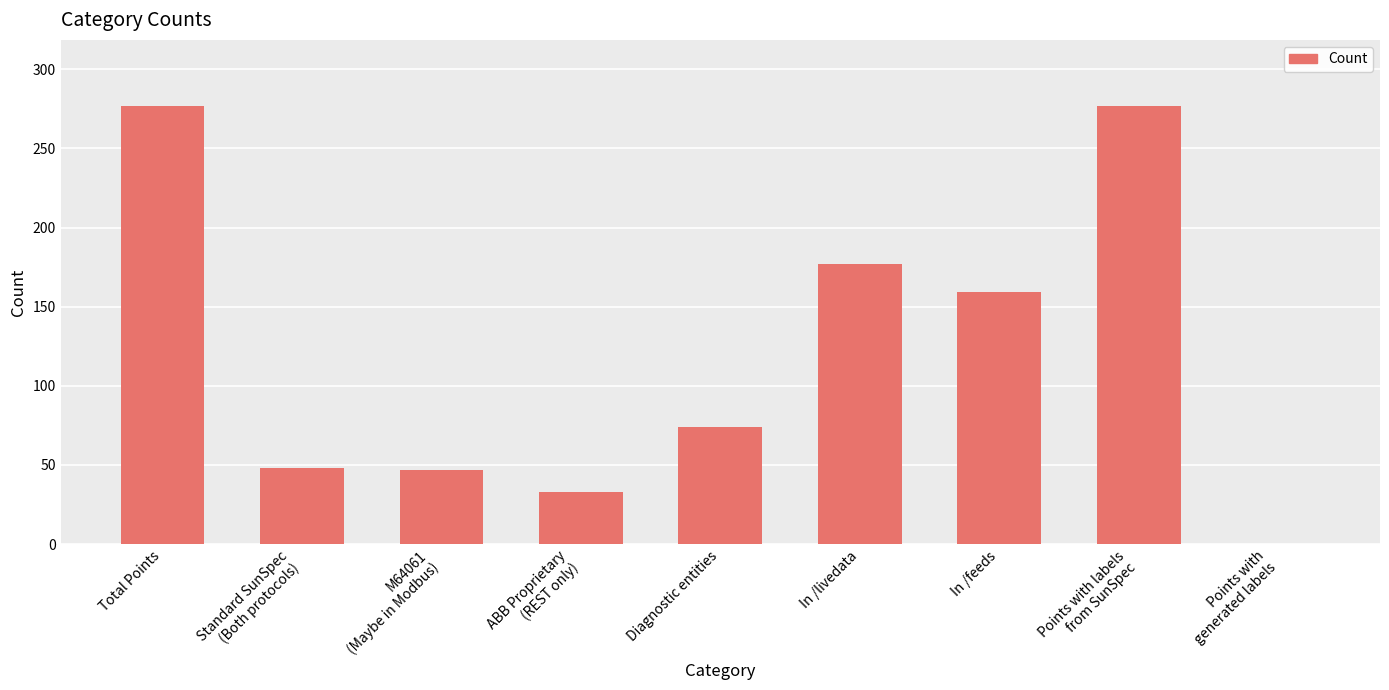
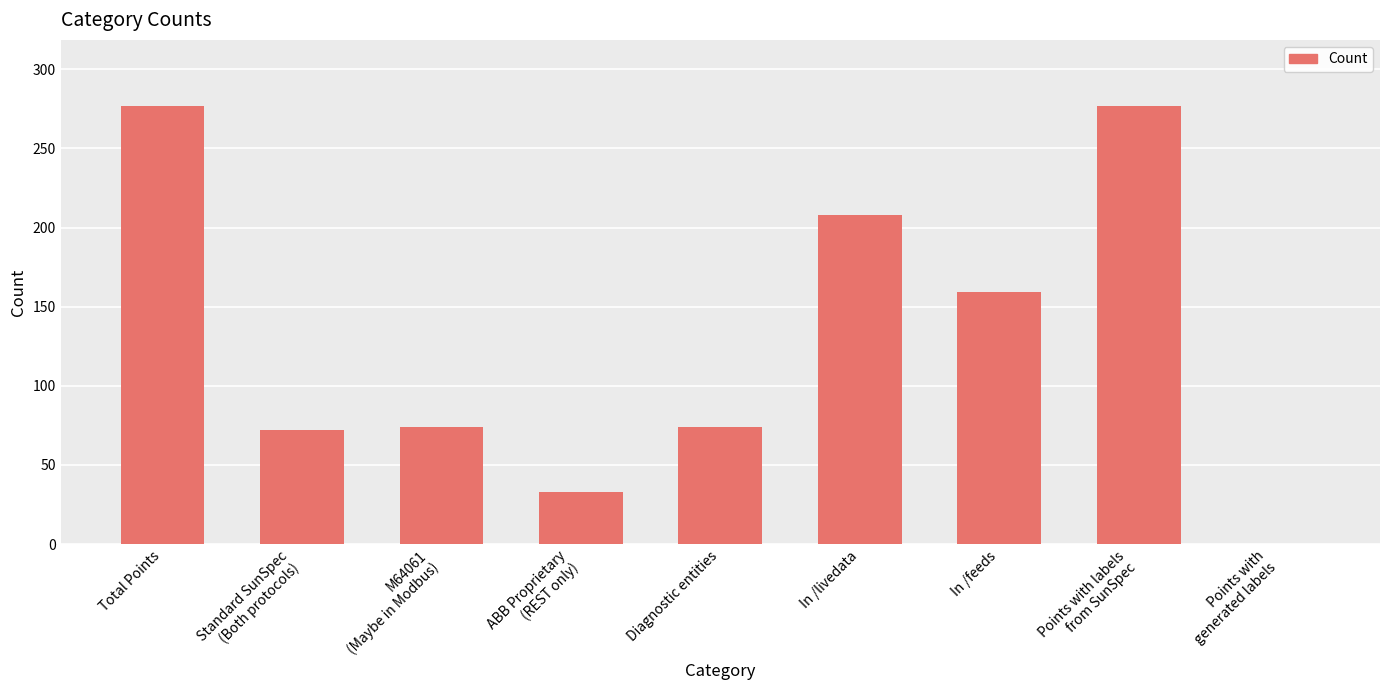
Standard SunSpec (Both protocols): 48 -> 72
M64061 (Maybe in Modbus): 47 -> 74
In /livedata: 177 -> 208
